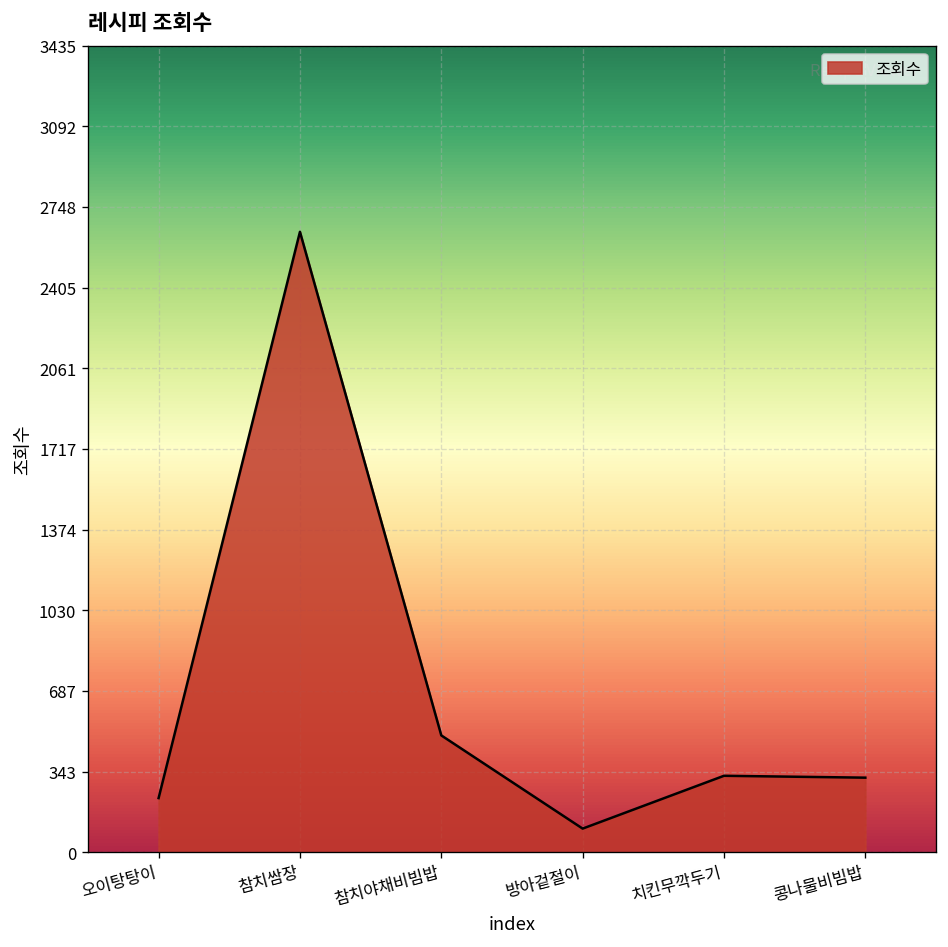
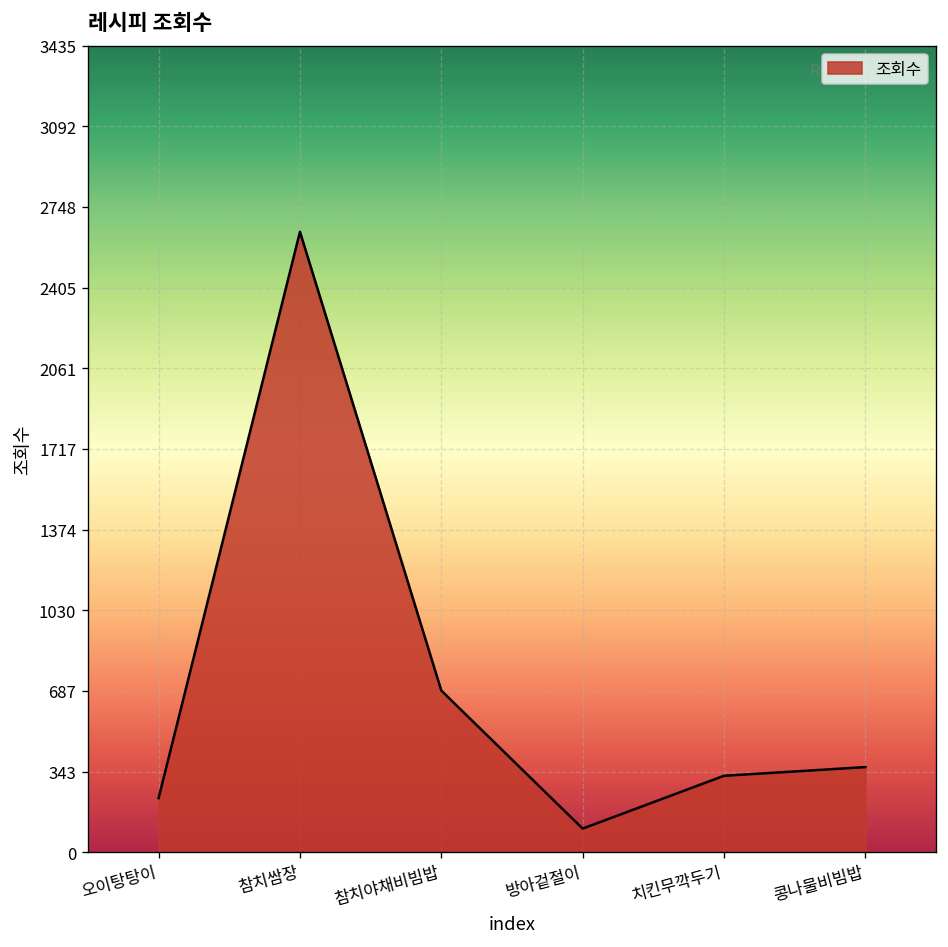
참치야채비빔밥: 500 -> 690
콩나물비빔밥: 320 -> 360
